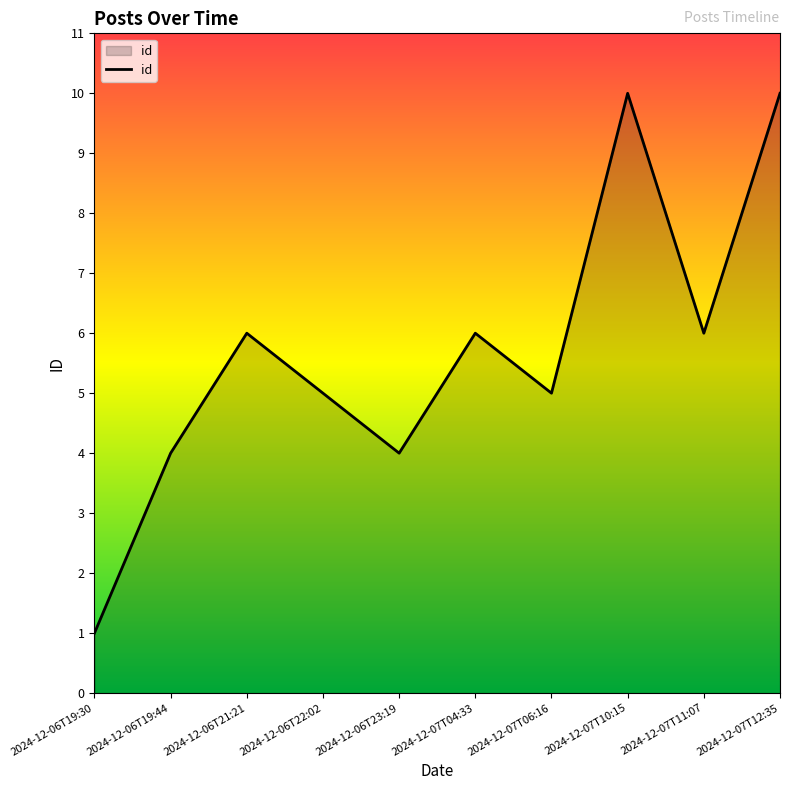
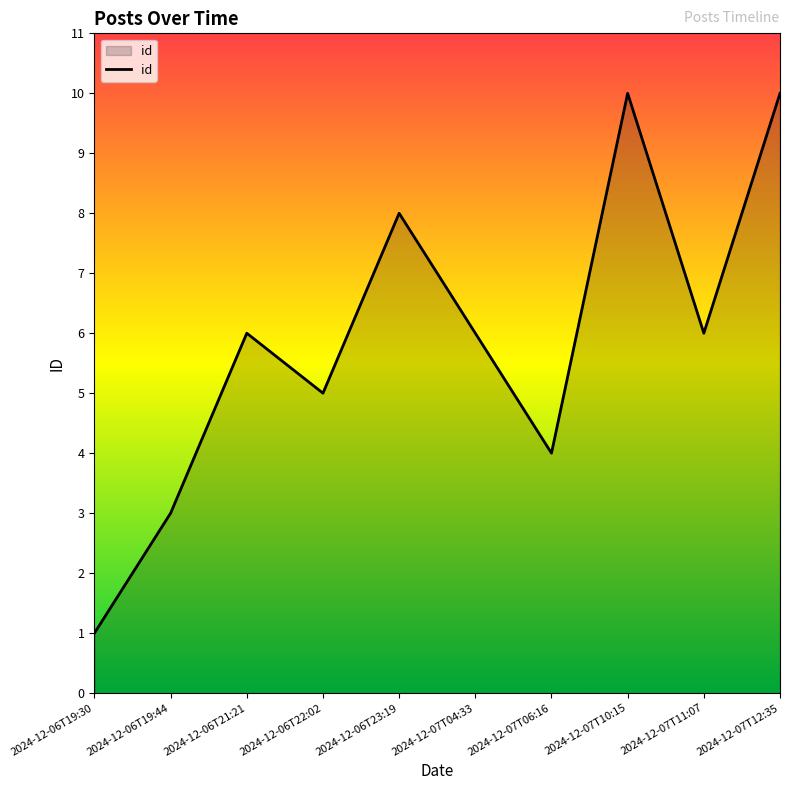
2024-12-06T19:44: 4 -> 3
2024-12-06T23:19: 4 -> 8
2024-12-07T06:16: 5 -> 4
